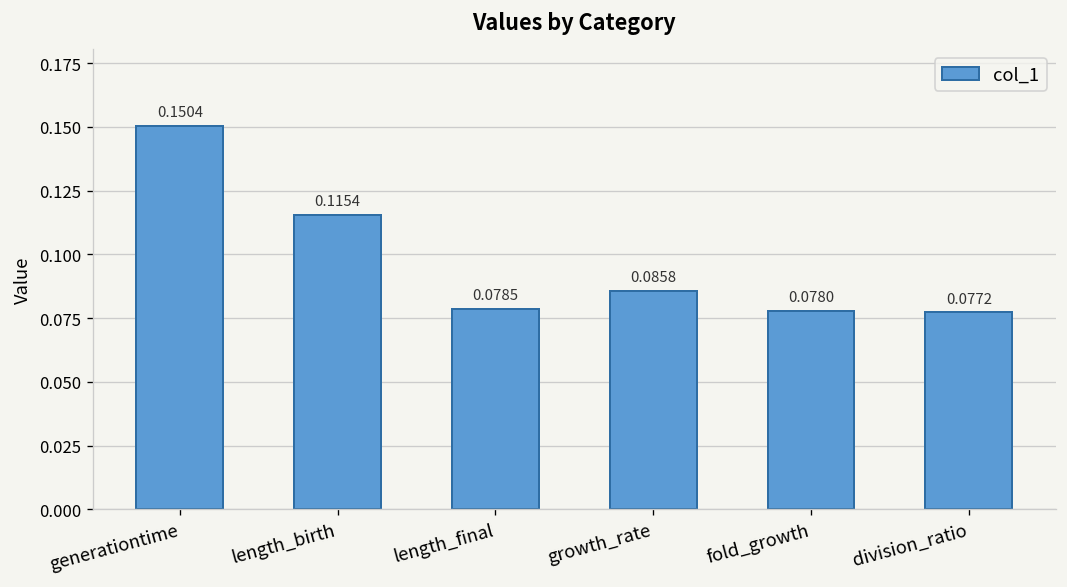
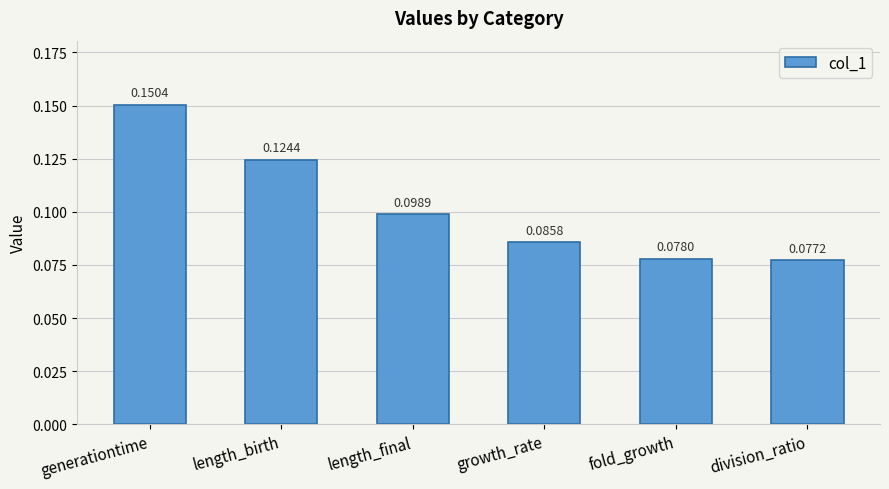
length_birth: 0.1154 -> 0.1244
length_final: 0.0785 -> 0.0989
